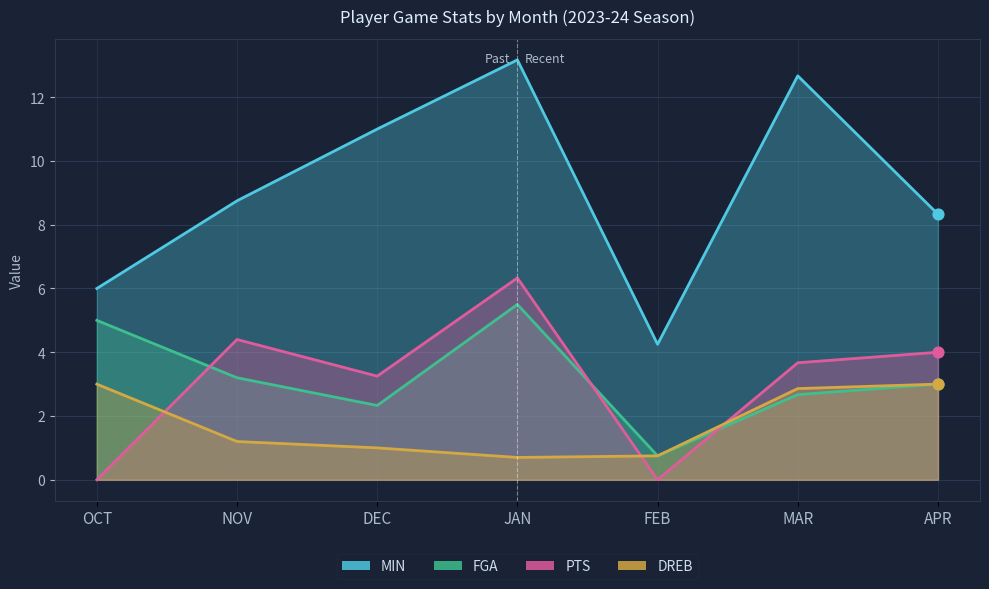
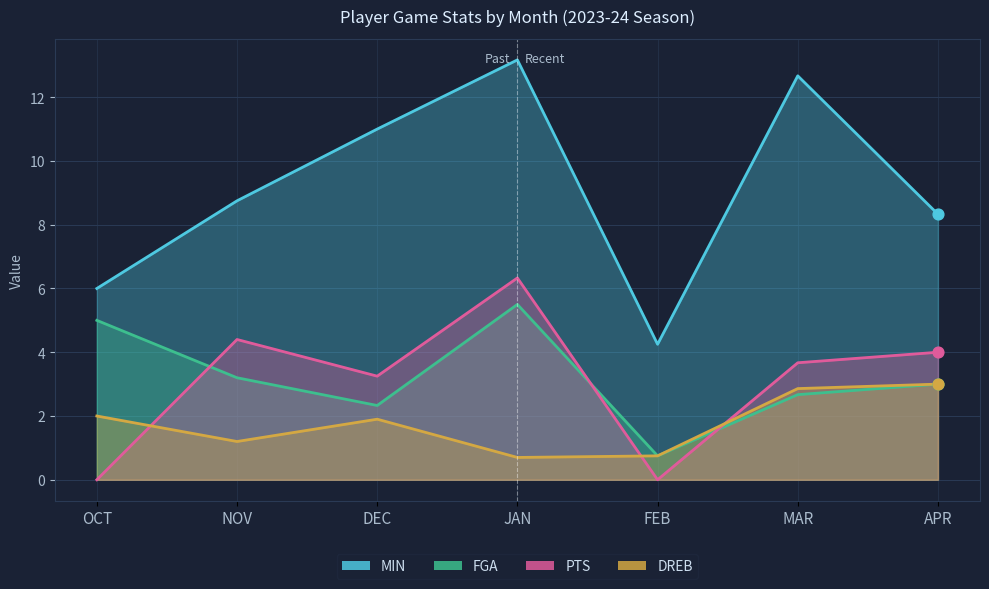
DREB, OCT: 3 -> 2
DREB, DEC: 1.0 -> 1.9
